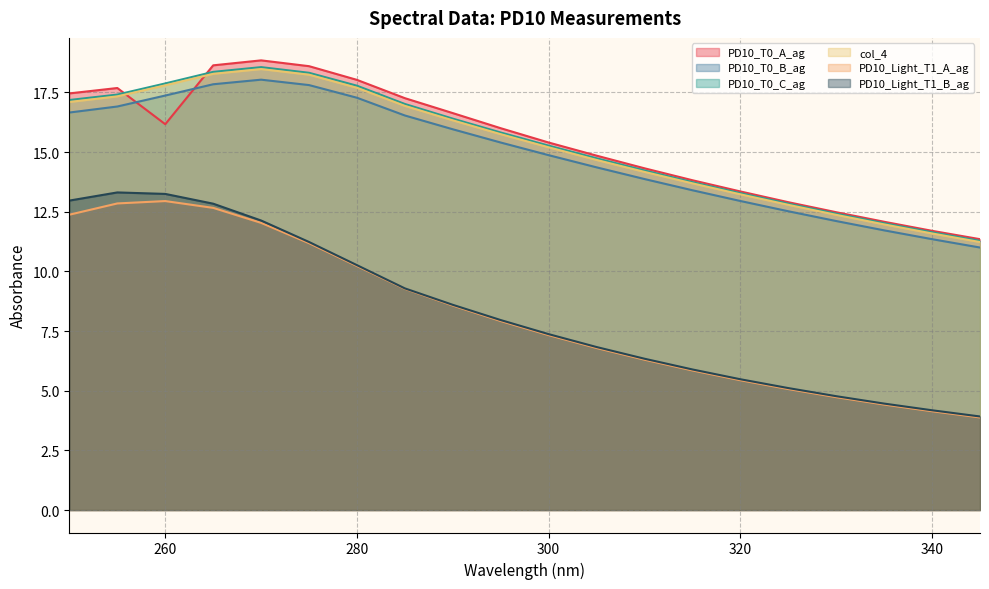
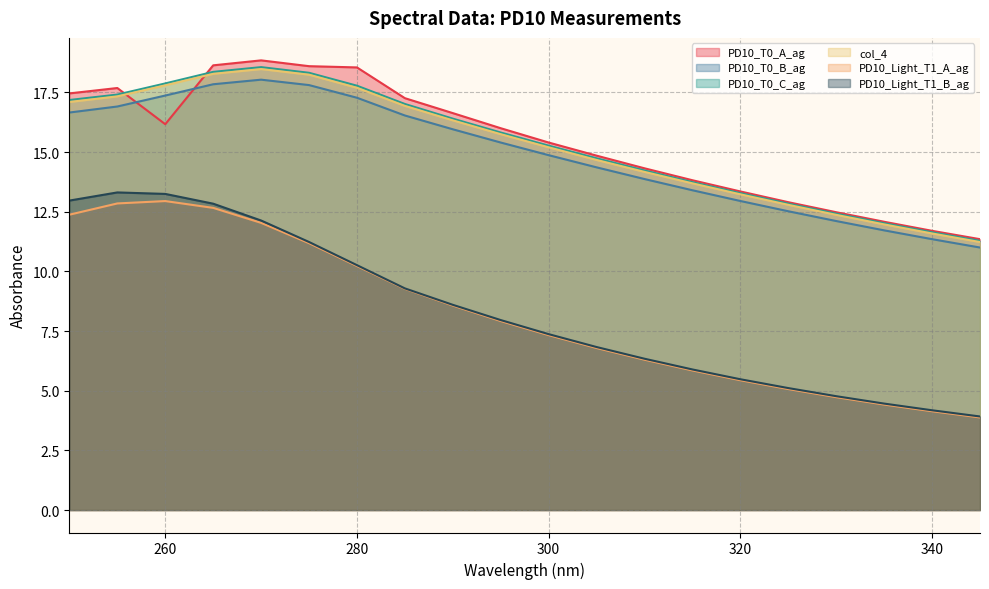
PD10_T0_A_ag, 280: 18.0 -> 18.5
